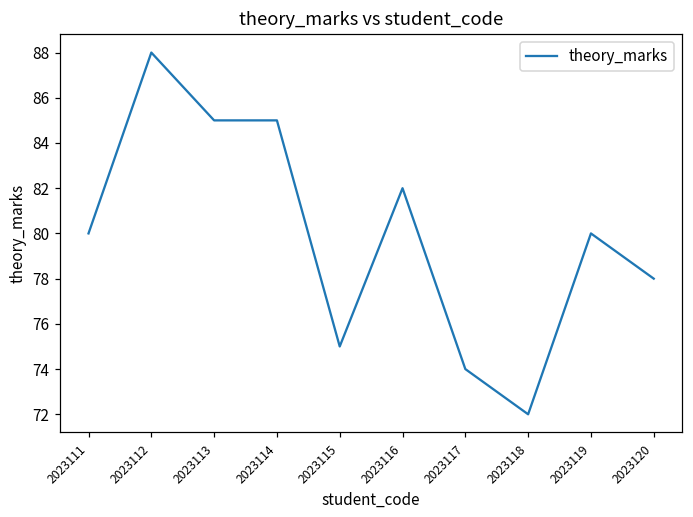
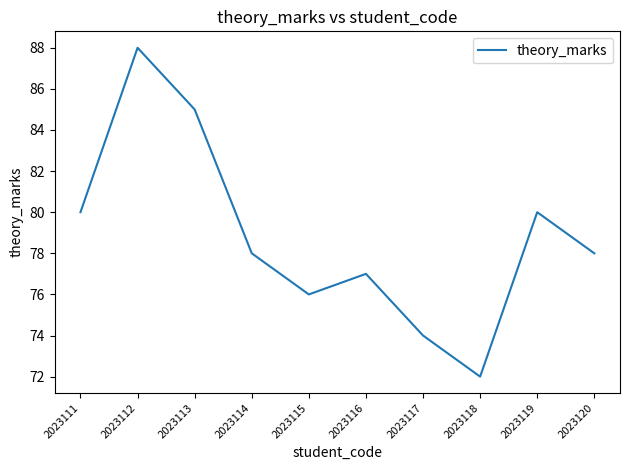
2023114: 85 -> 78
2023115: 75 -> 76
2023116: 82 -> 77
